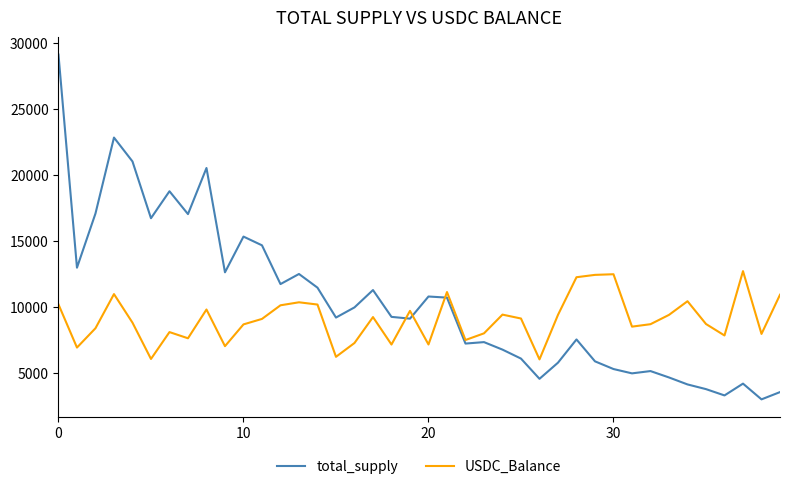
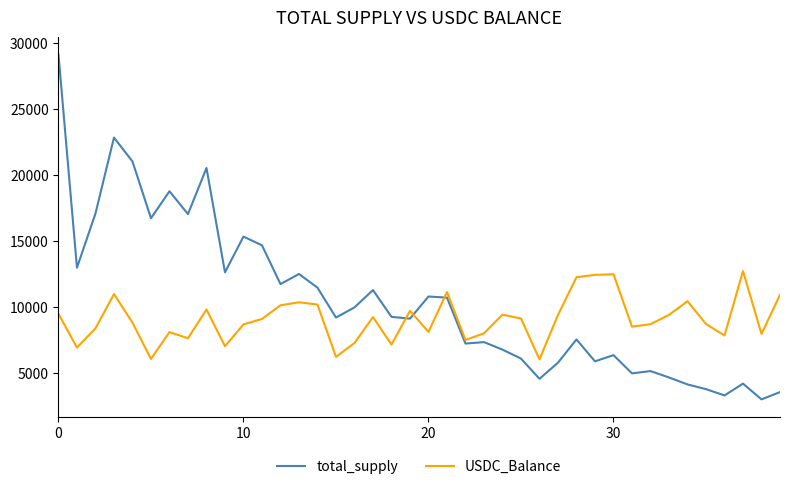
USDC_Balance, 0: 10200 -> 9500
USDC_Balance, 20: 7200 -> 8100
total_supply, 30: 5300 -> 6400
